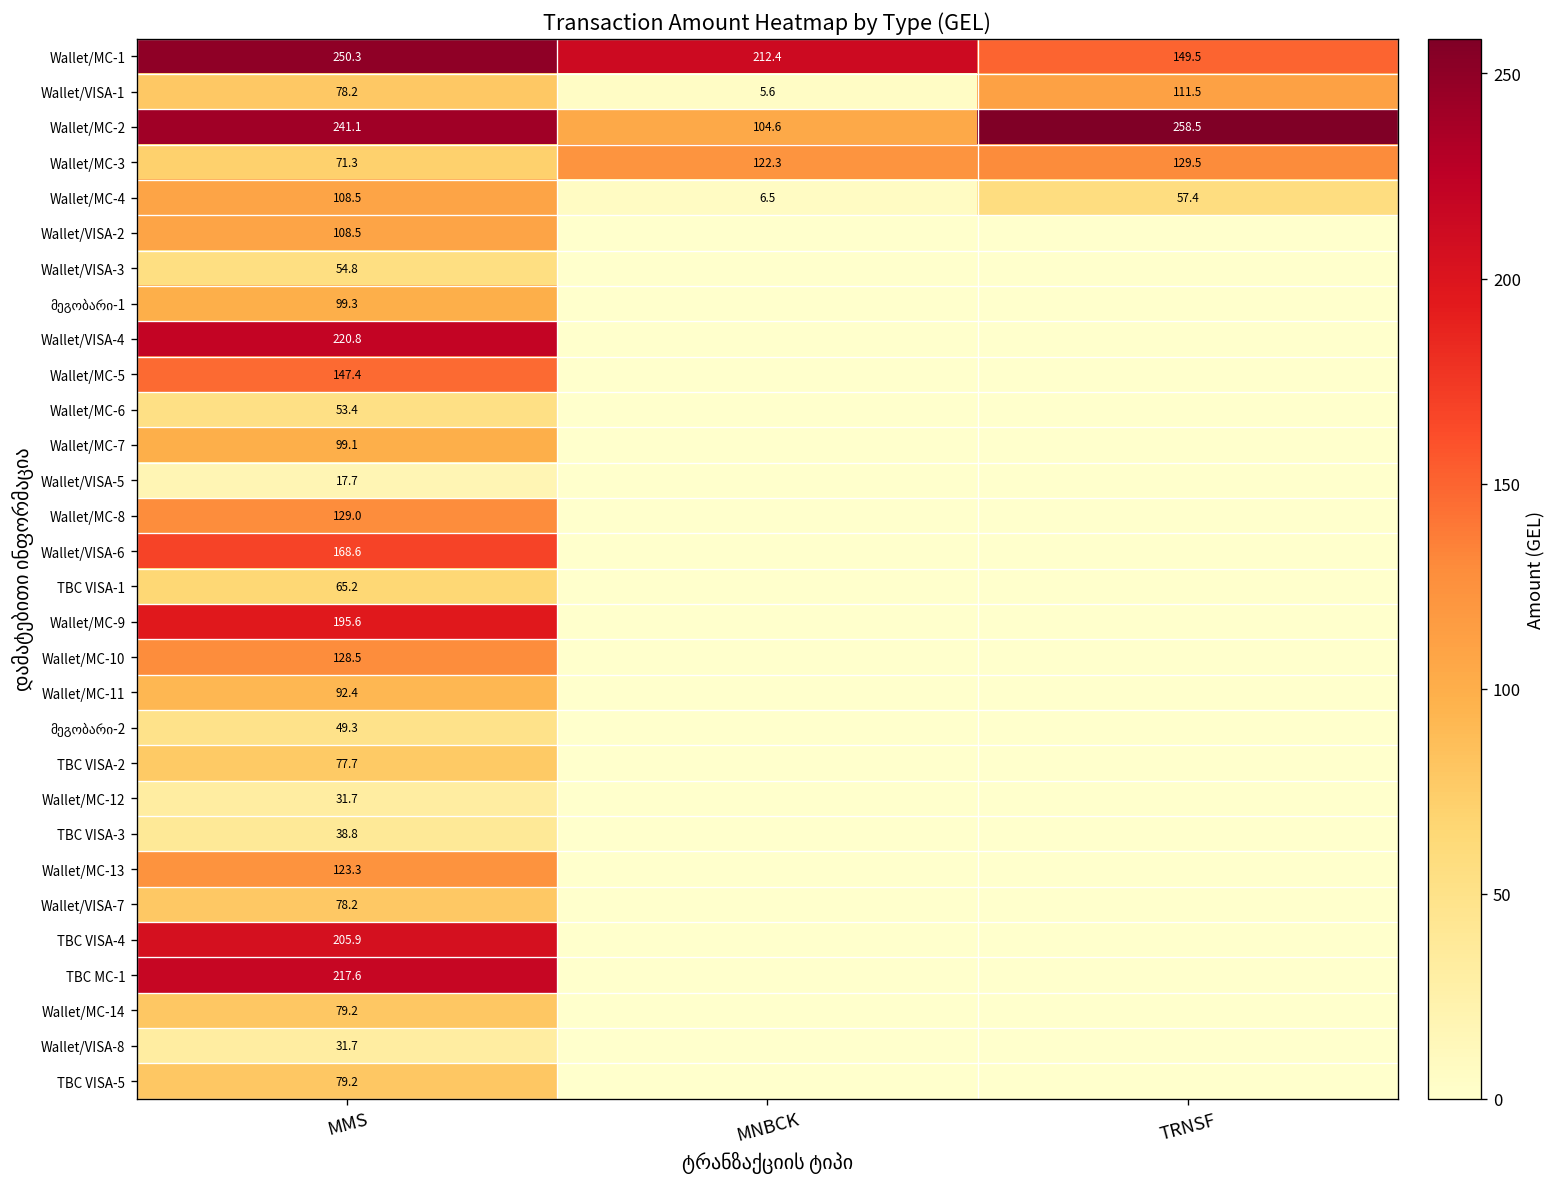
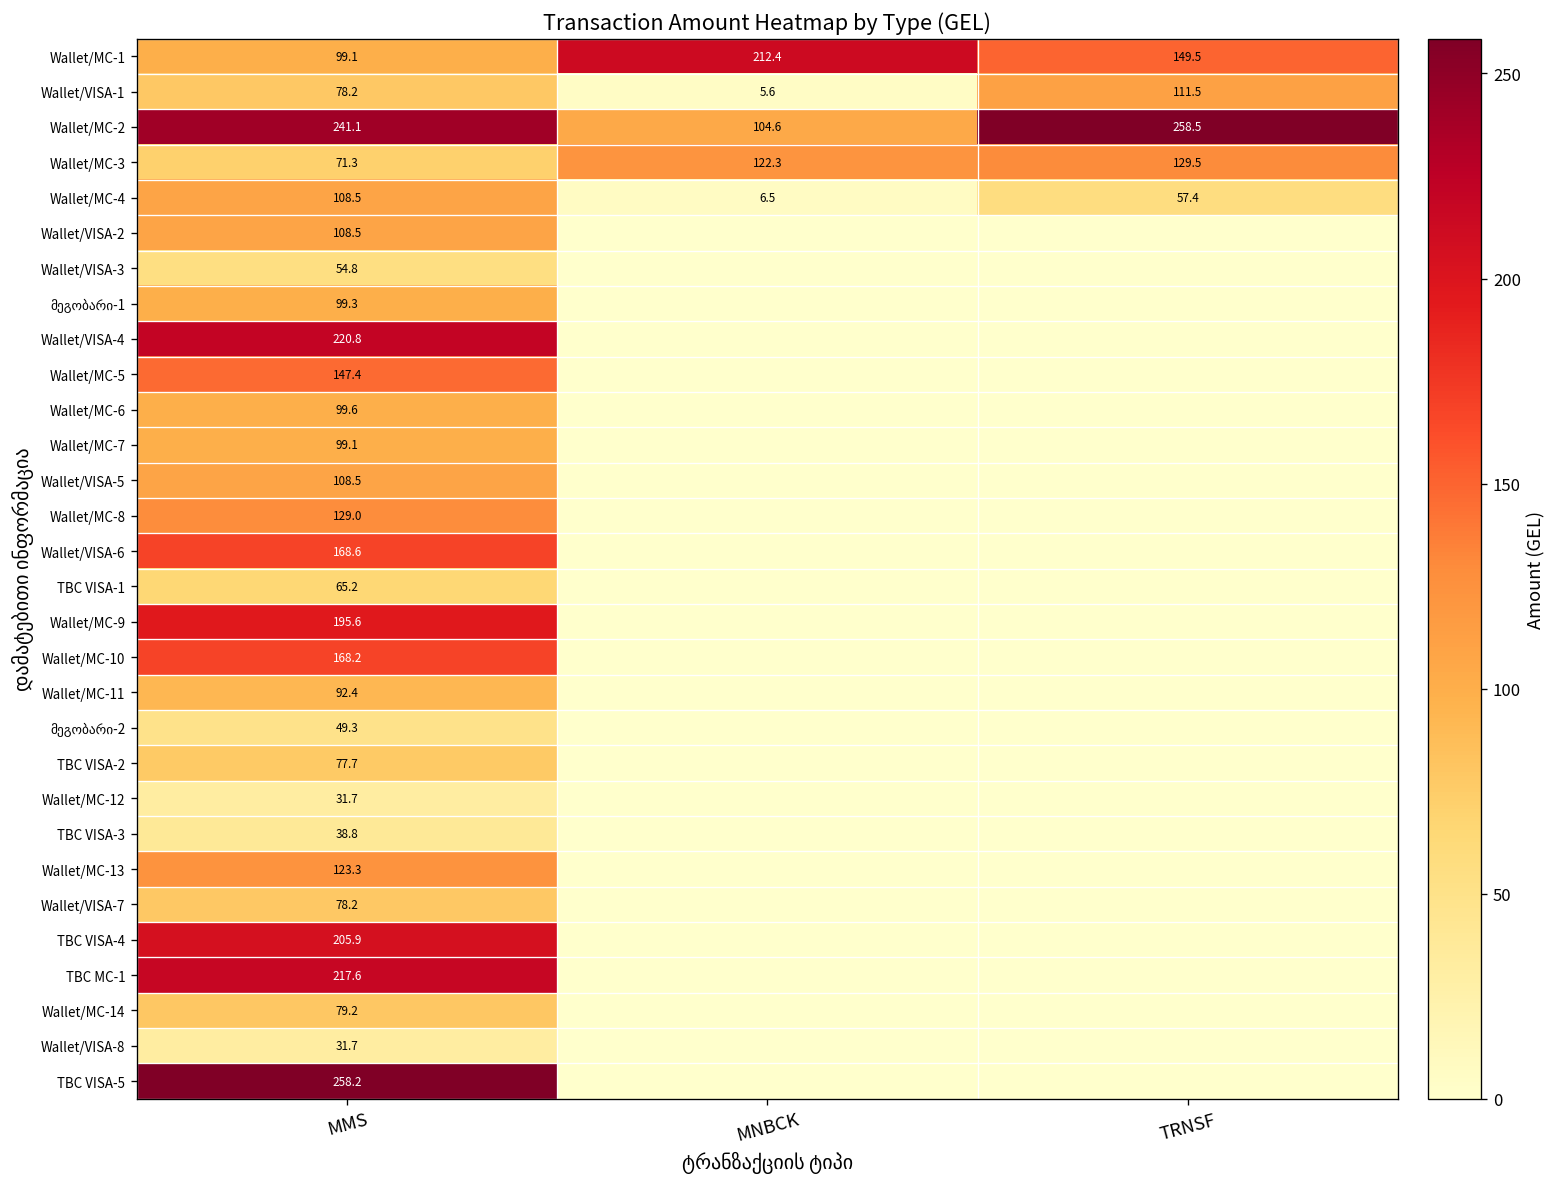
Wallet/MC-1, MMS: 250.3 -> 99.1
Wallet/MC-6, MMS: 53.4 -> 99.6
Wallet/VISA-5, MMS: 17.7 -> 108.5
Wallet/MC-10, MMS: 128.5 -> 168.2
TBC VISA-5, MMS: 79.2 -> 258.2
